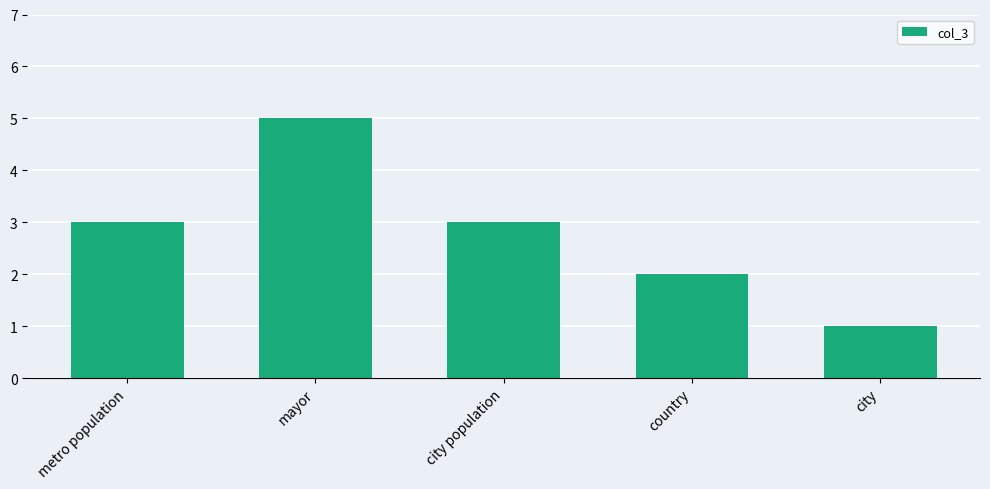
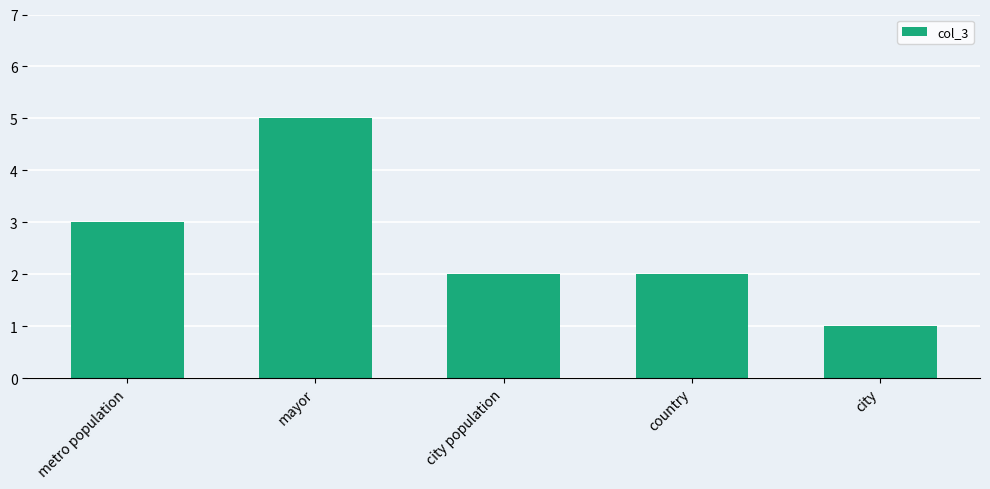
city population: 3 -> 2
